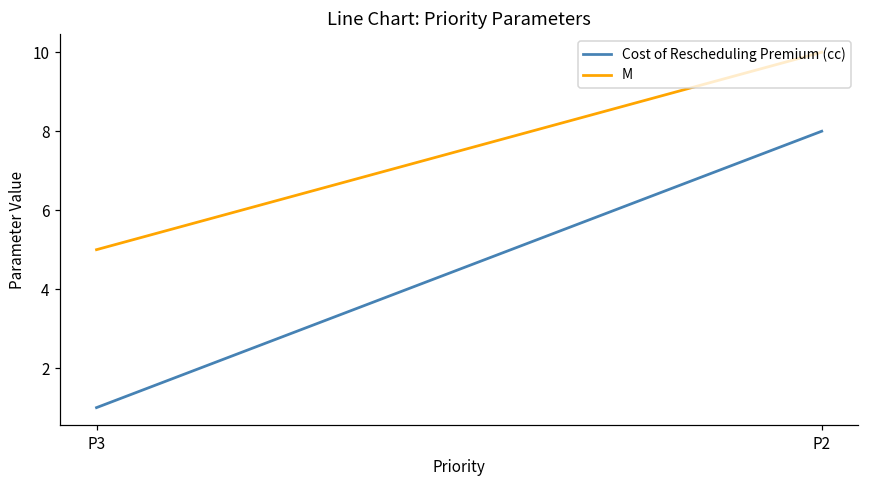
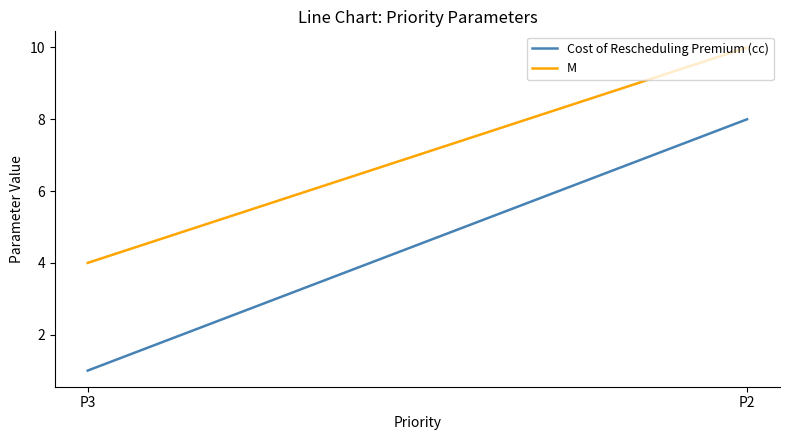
M, P3: 5 -> 4
